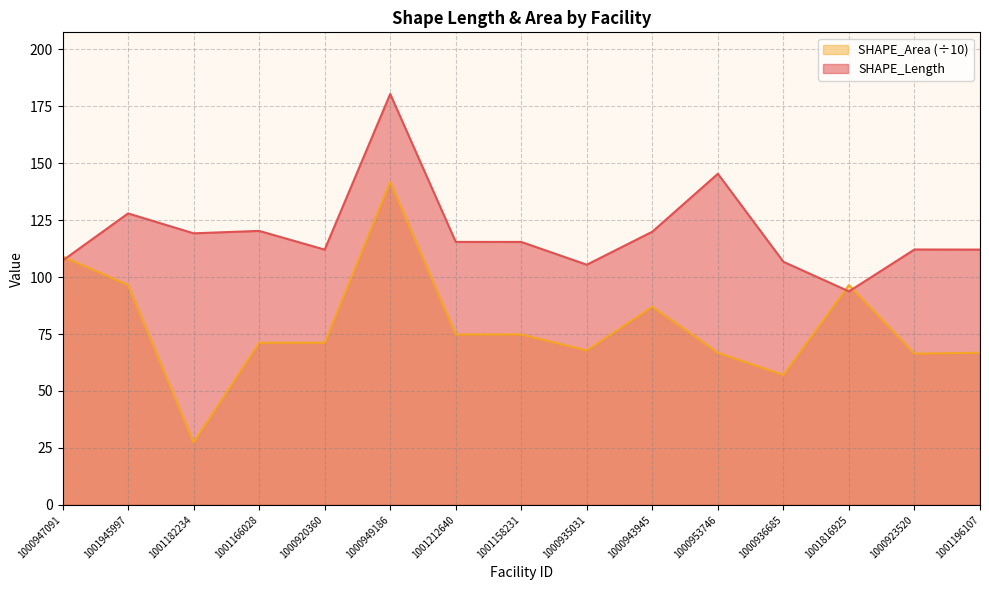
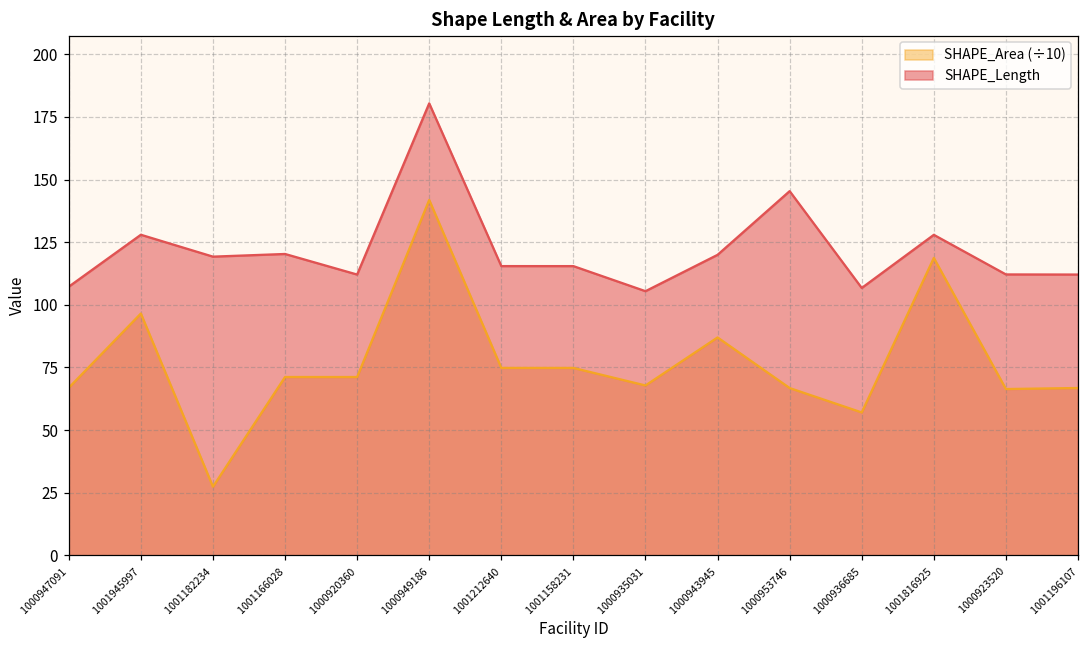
SHAPE_Area (÷10), 1000947091: 109 -> 67
SHAPE_Area (÷10), 1001816925: 96 -> 119
SHAPE_Length, 1001816925: 94 -> 128
